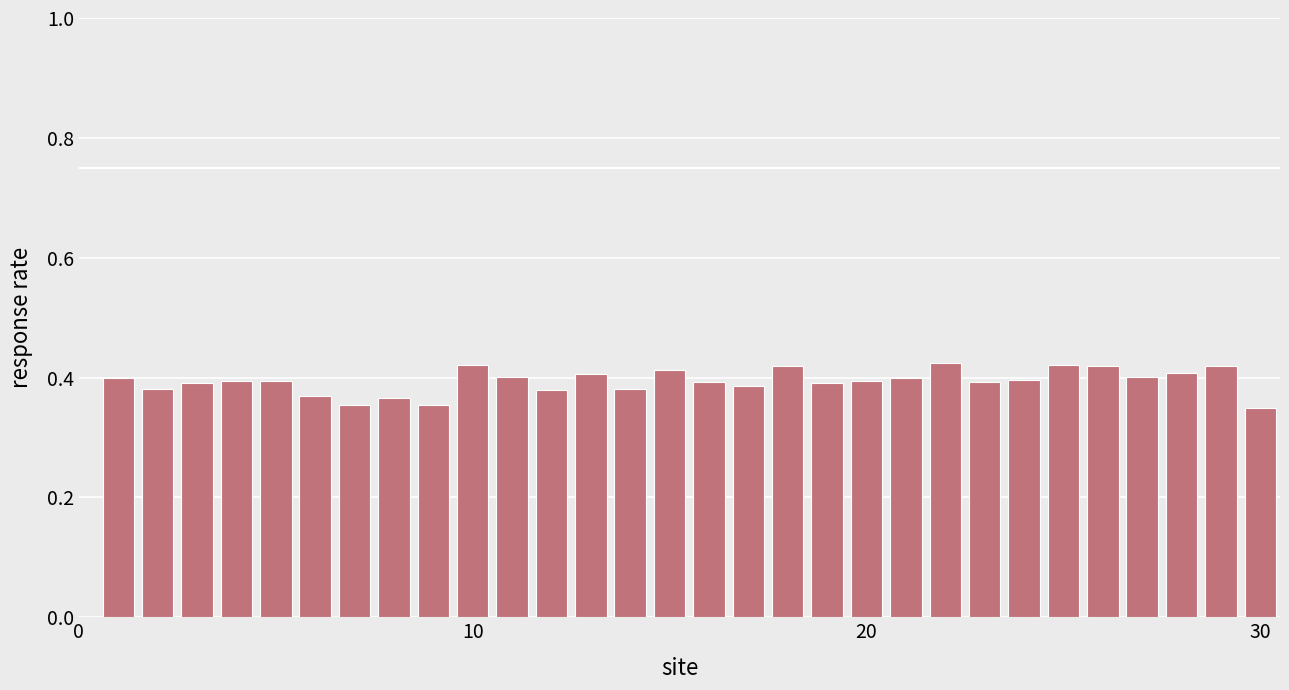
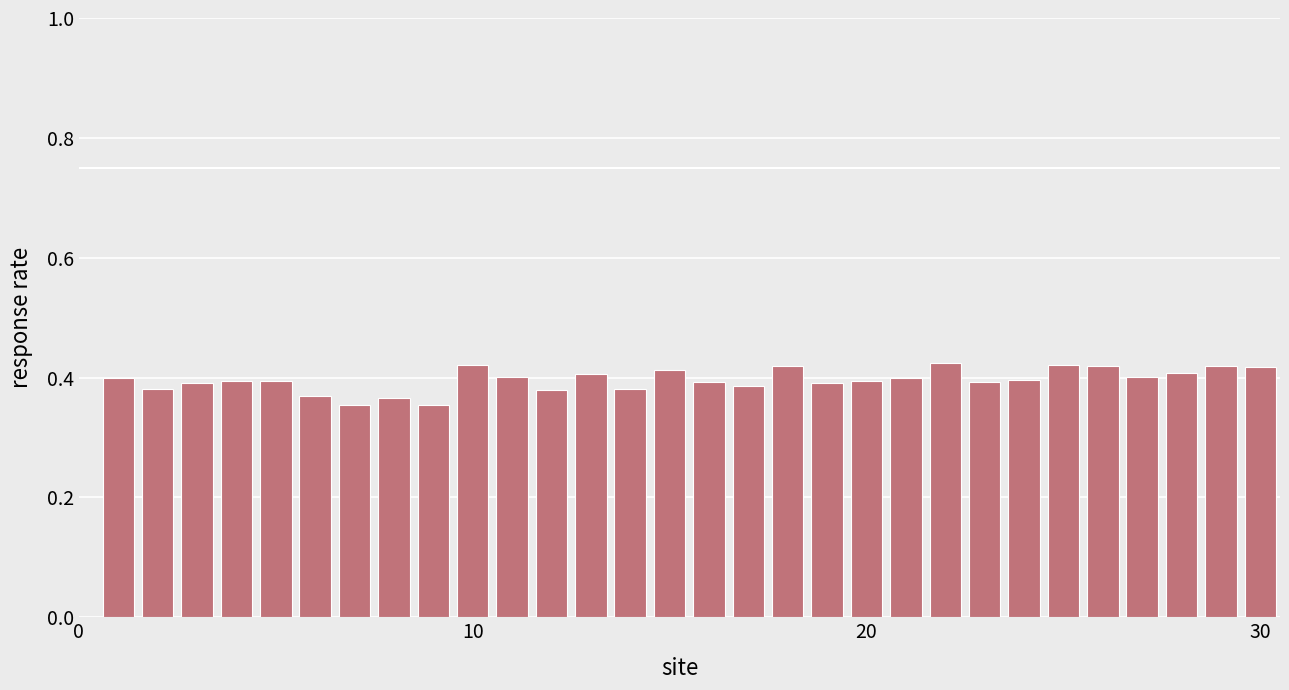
30: 0.35 -> 0.42
